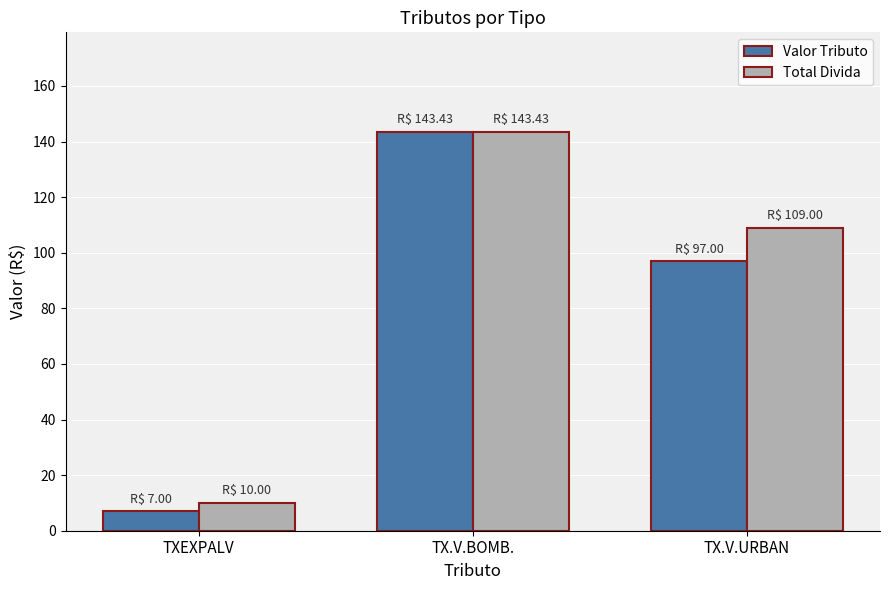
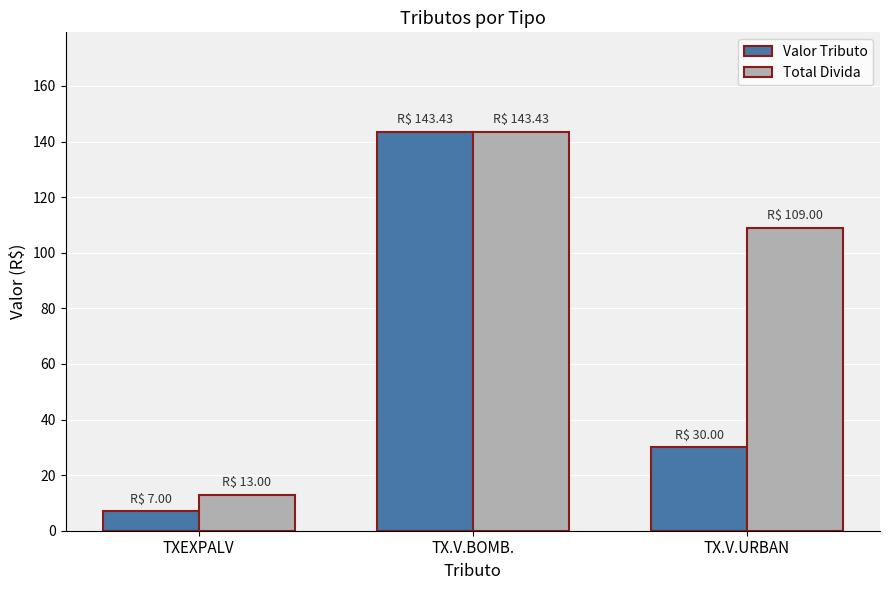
Total Divida, TXEXPALV: 10.00 -> 13.00
Valor Tributo, TX.V.URBAN: 97.00 -> 30.00
